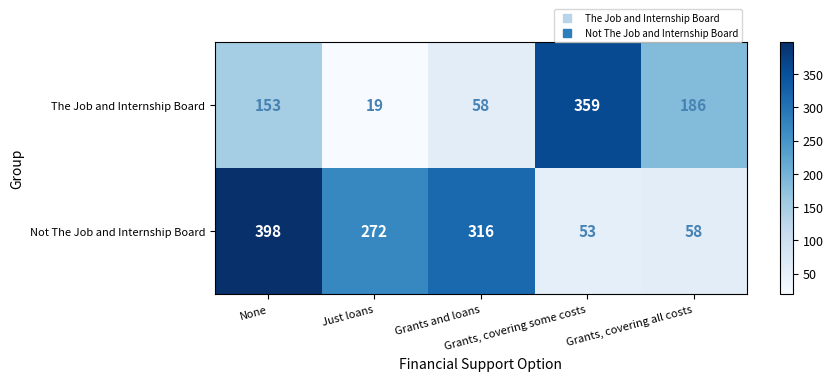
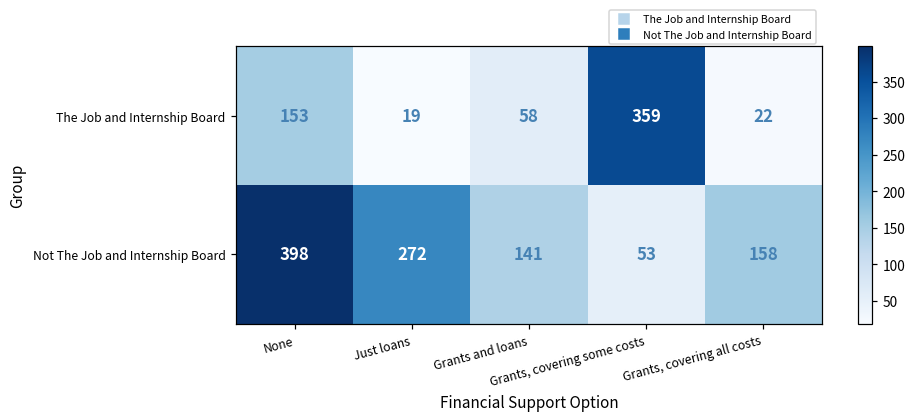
The Job and Internship Board, Grants, covering all costs: 186 -> 22
Not The Job and Internship Board, Grants and loans: 316 -> 141
Not The Job and Internship Board, Grants, covering all costs: 58 -> 158
